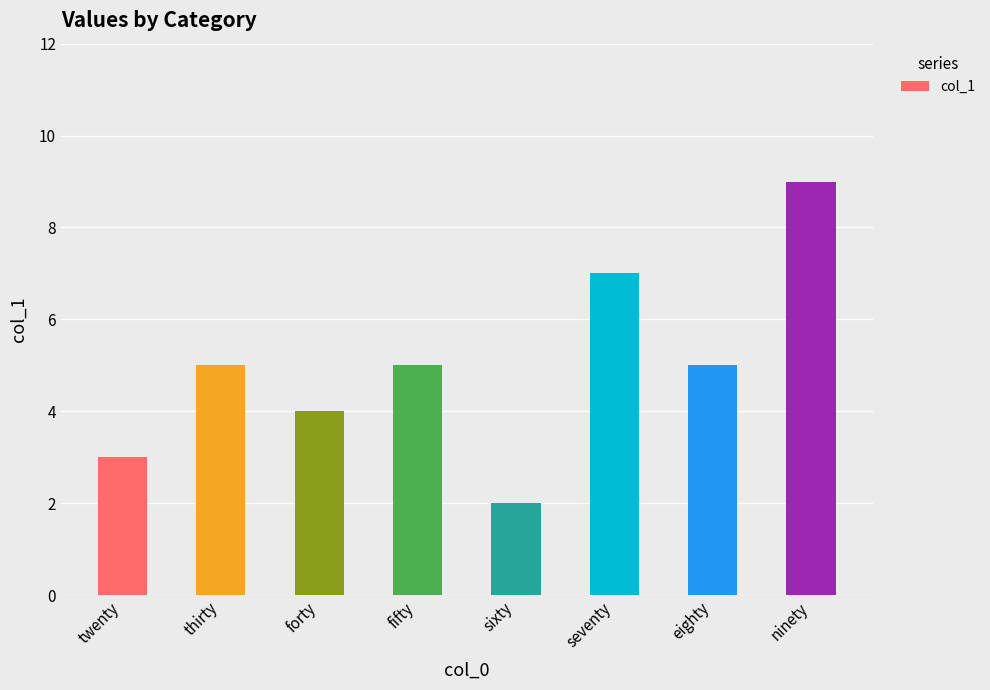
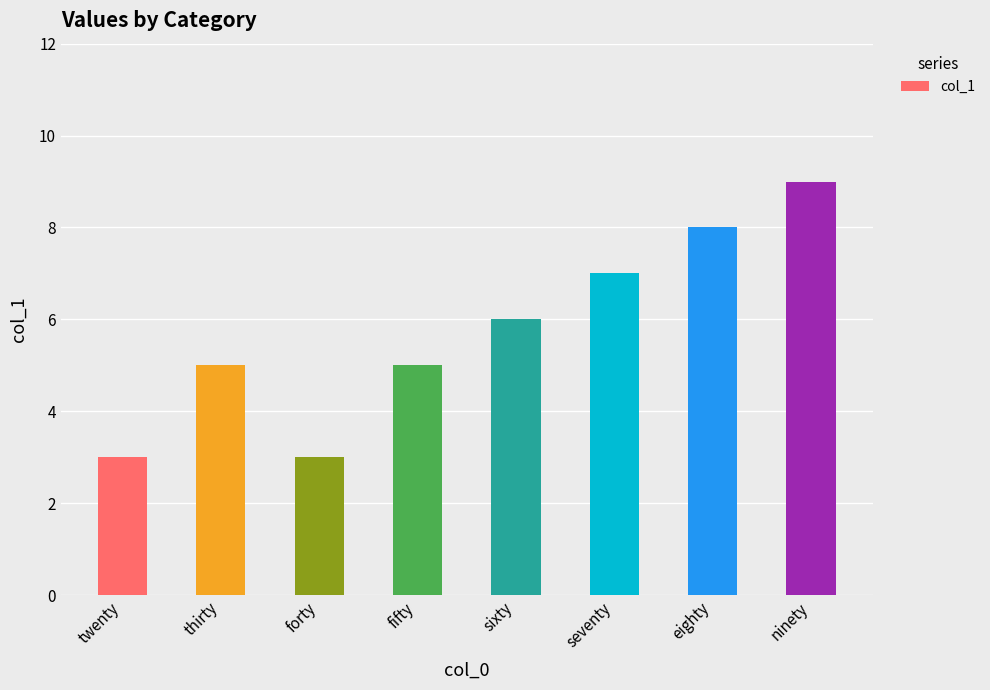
forty: 4 -> 3
sixty: 2 -> 6
eighty: 5 -> 8
